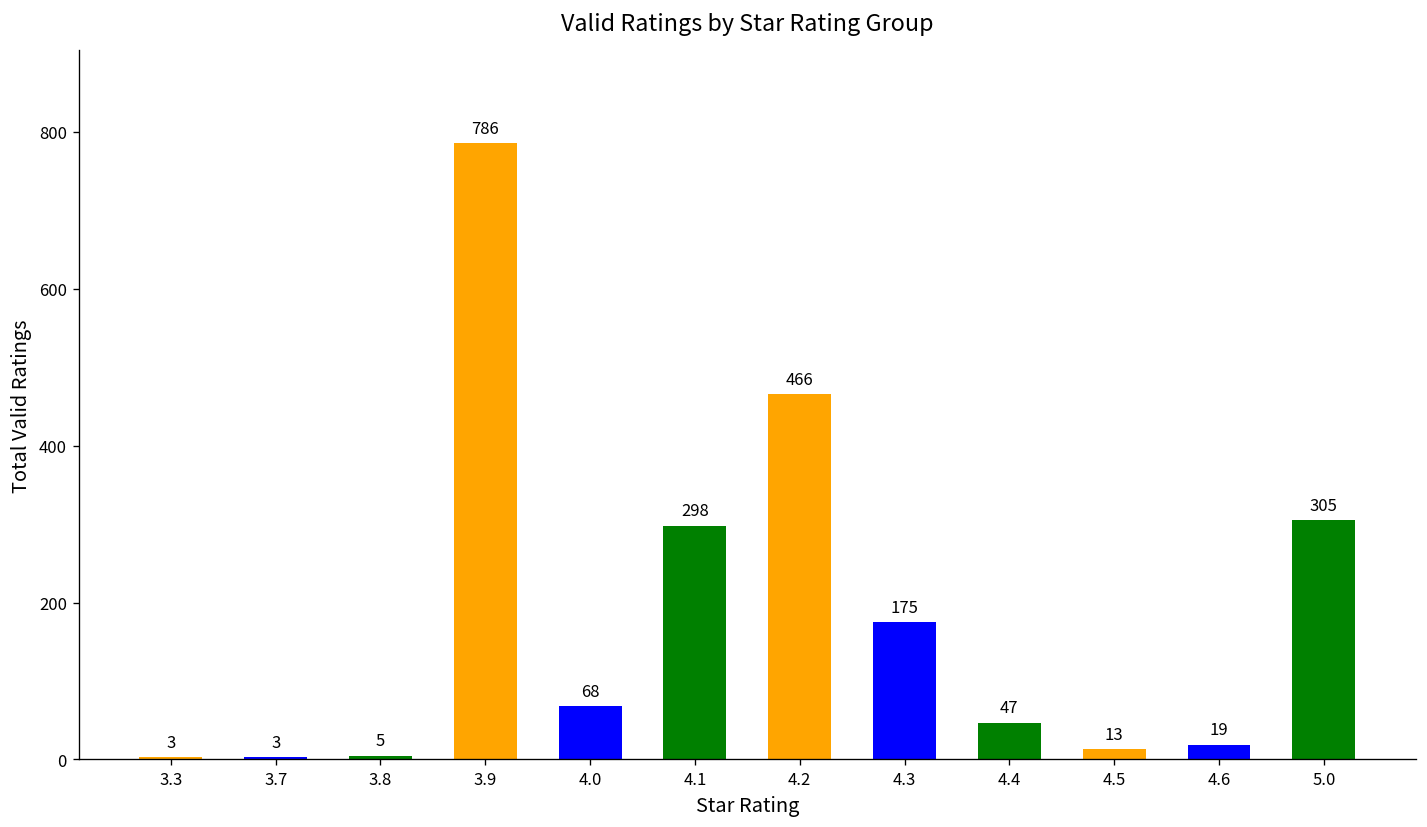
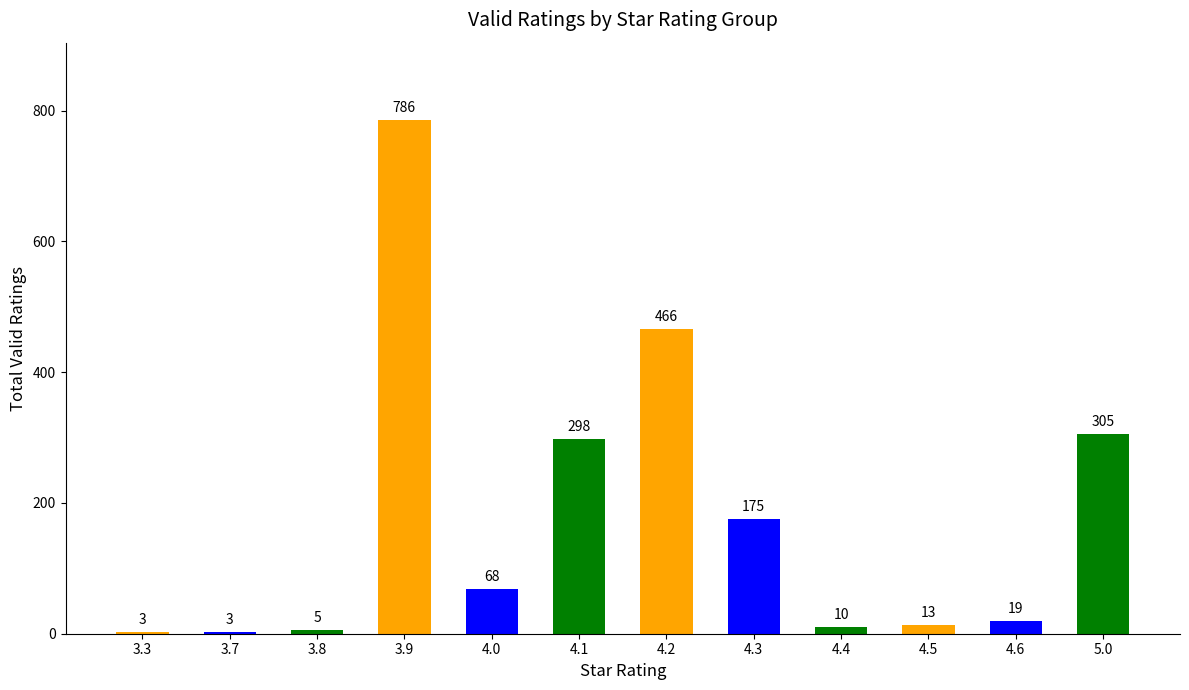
4.4: 47 -> 10
